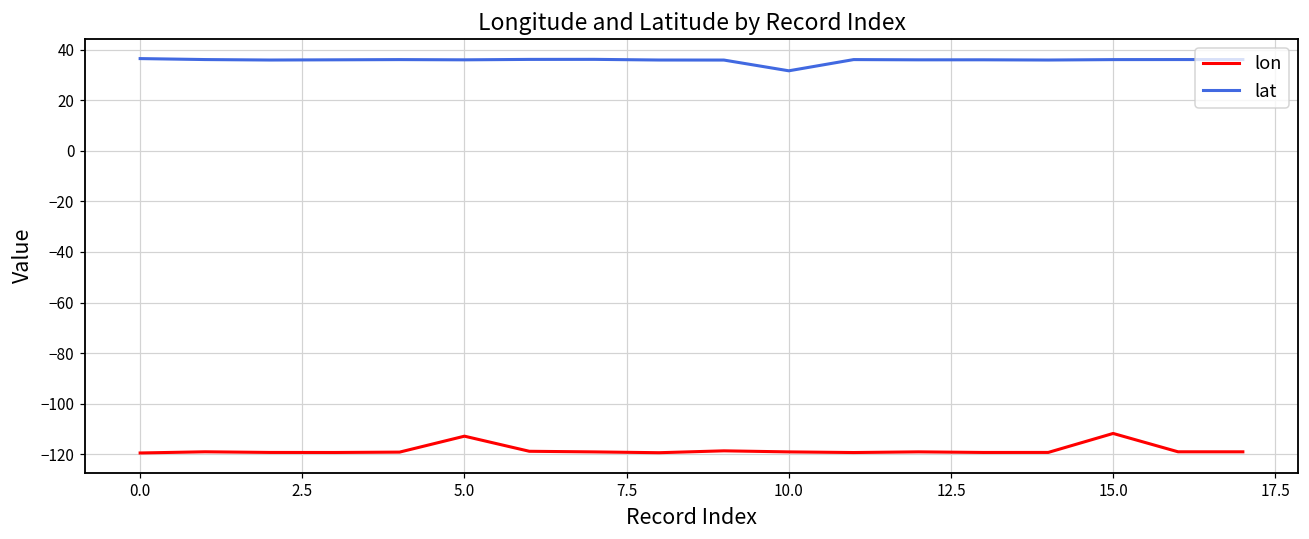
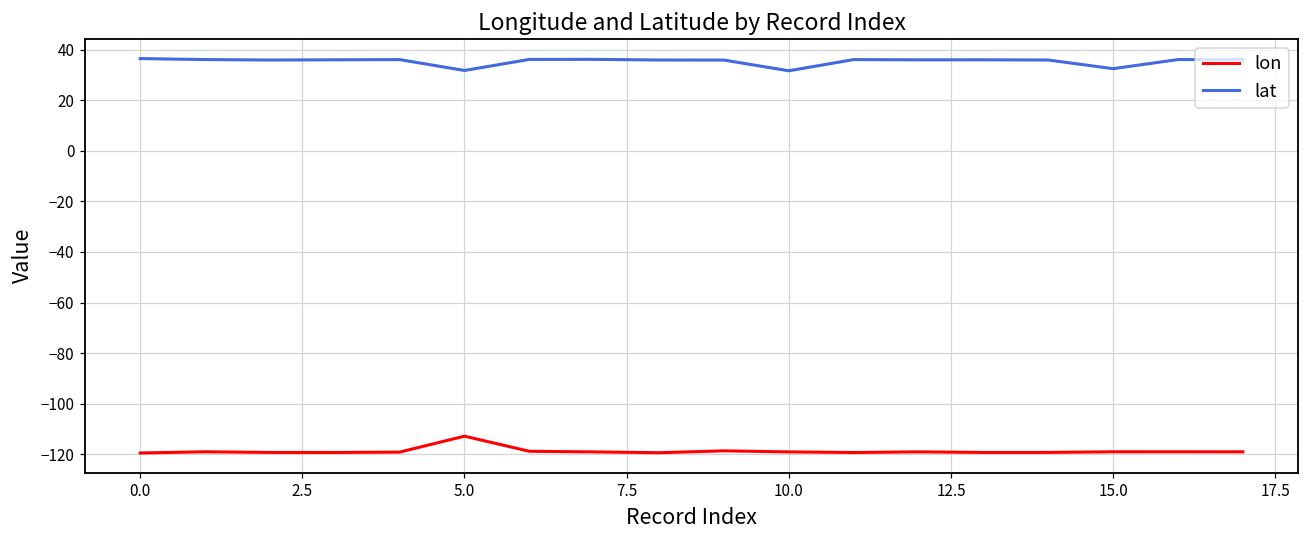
lat, 5.0: 36 -> 32
lon, 15.0: -112 -> -119
lat, 15.0: 36 -> 32
